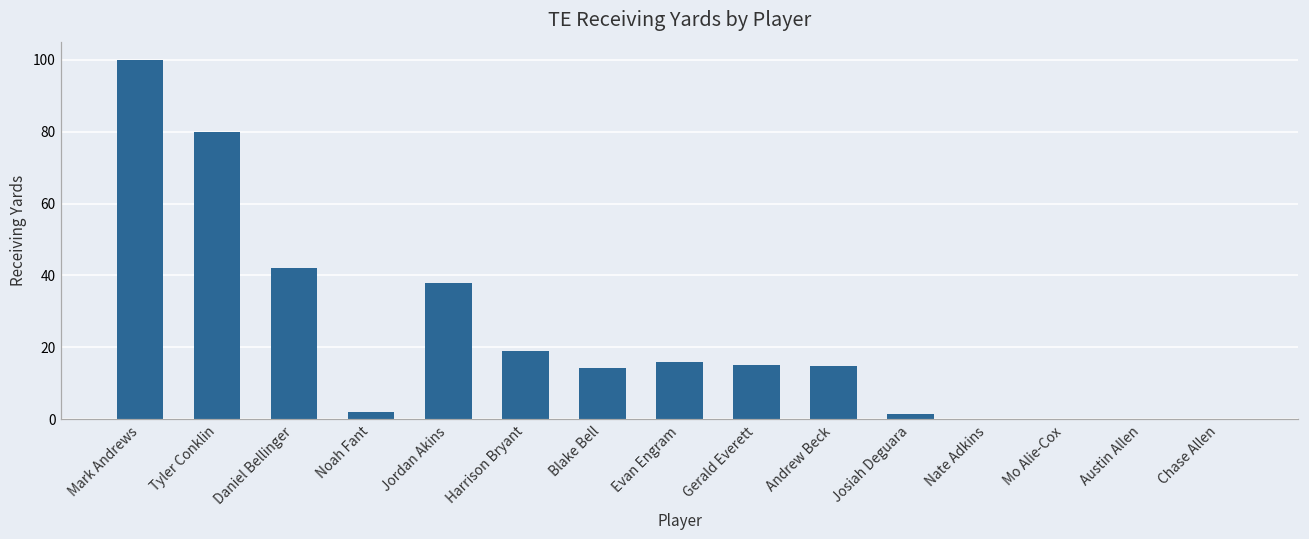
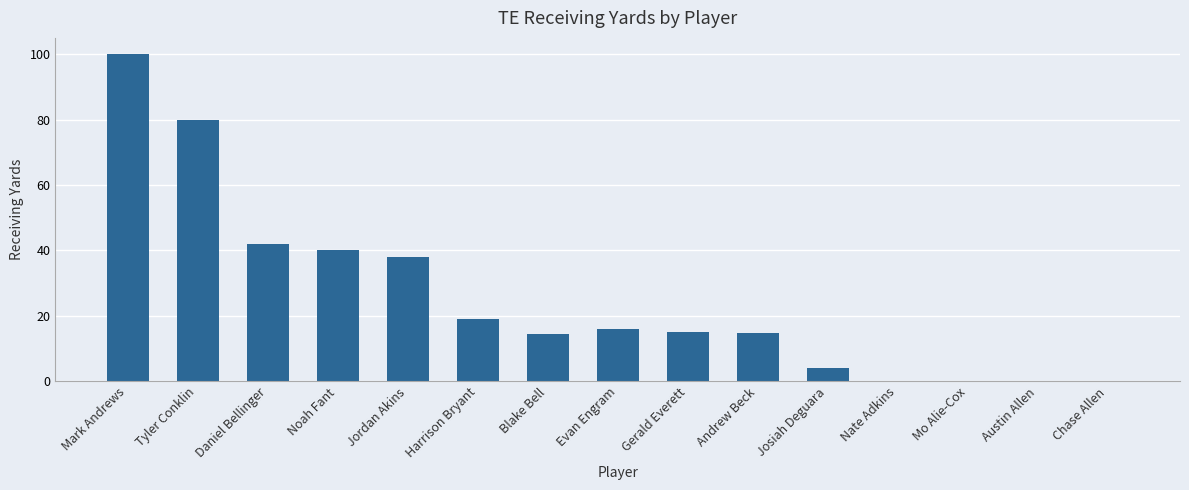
Noah Fant: 2 -> 40
Josiah Deguara: 2 -> 4
